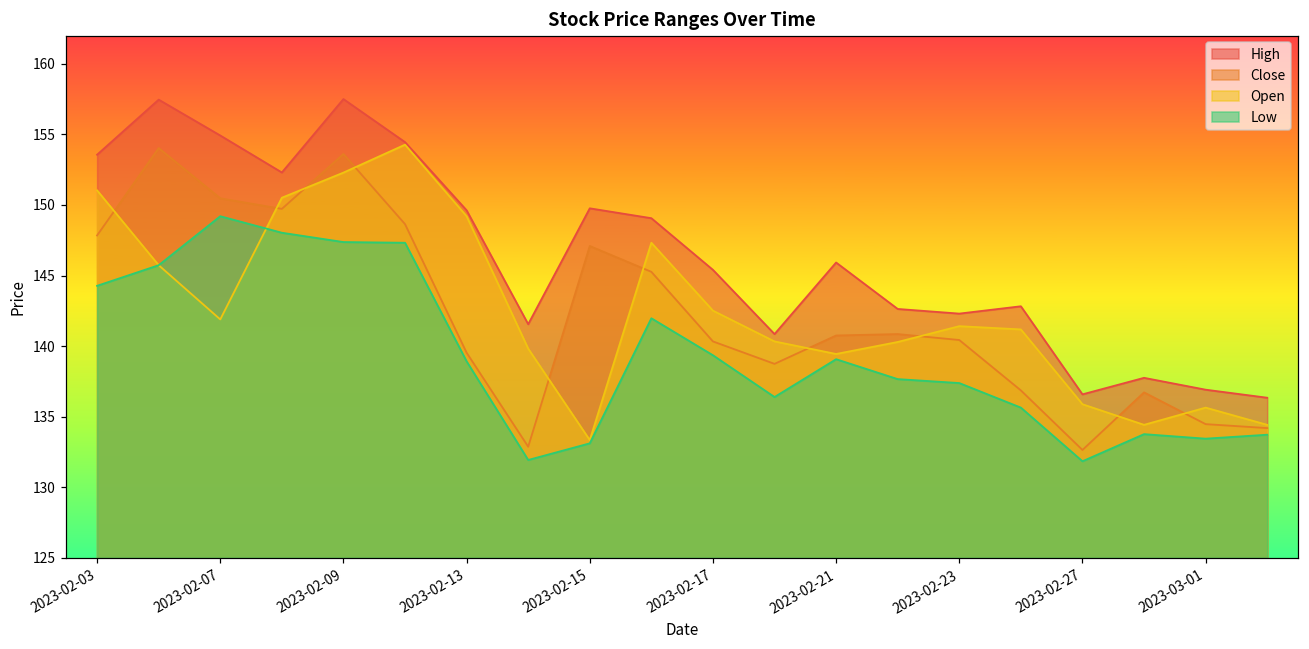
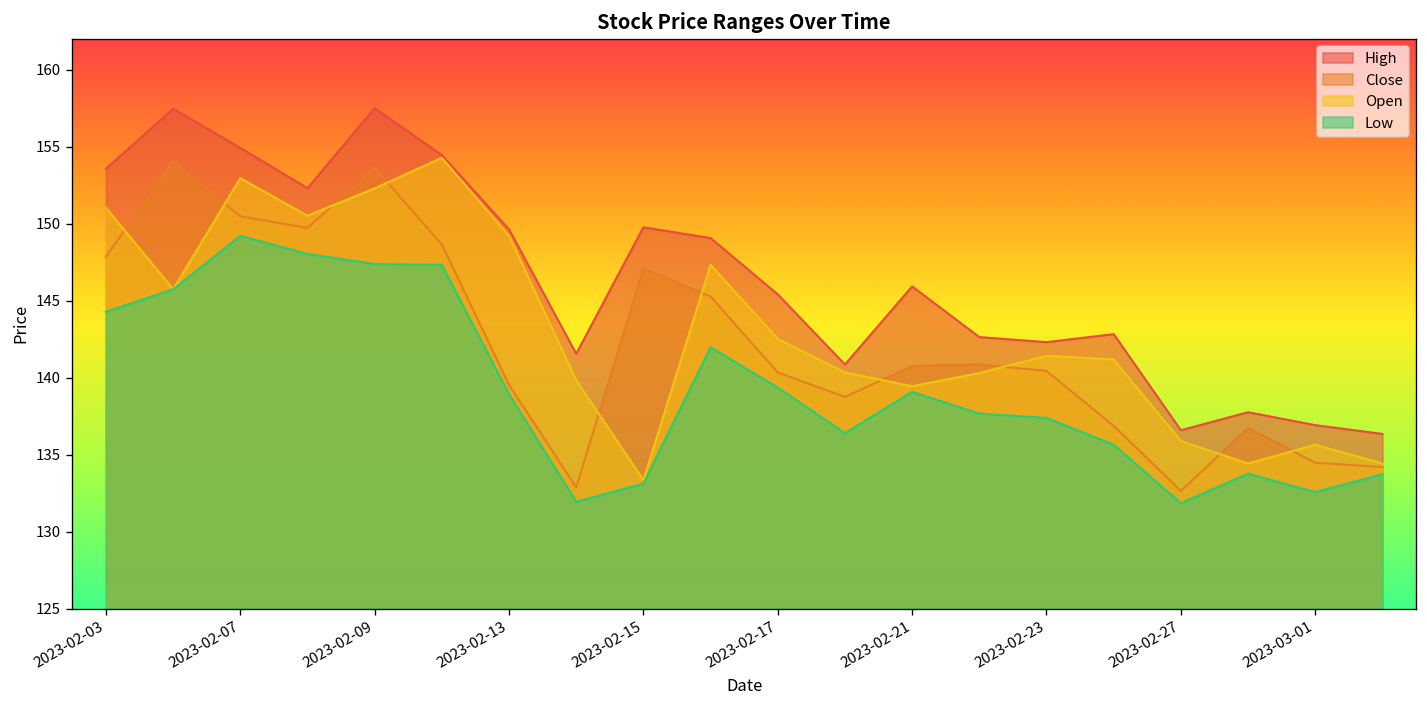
Open, 2023-02-07: 141.9 -> 153.0
Low, 2023-03-01: 133.4 -> 132.6
